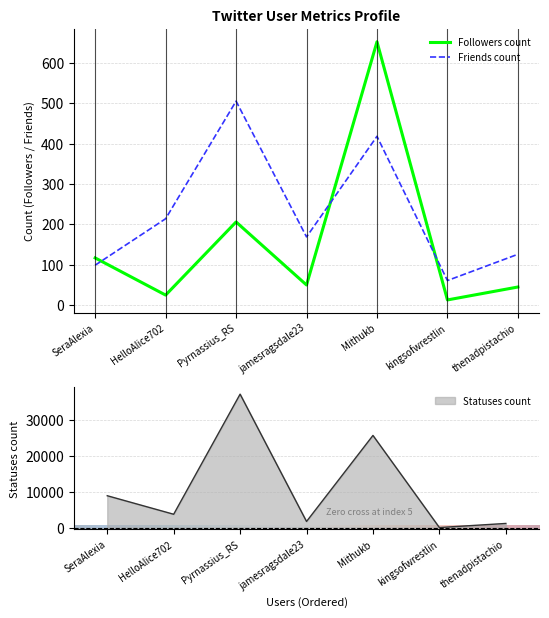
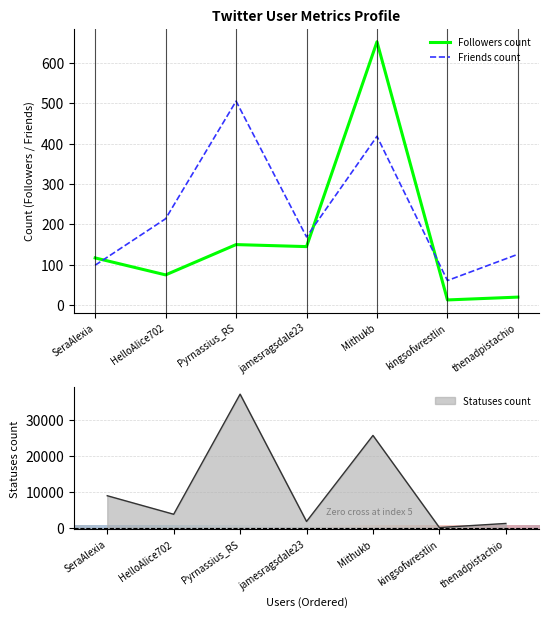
Twitter User Metrics Profile, Followers count, HelloAlice702: 30 -> 80
Twitter User Metrics Profile, Followers count, Pyrnassius_RS: 210 -> 150
Twitter User Metrics Profile, Followers count, jamesragsdale23: 50 -> 150
Twitter User Metrics Profile, Followers count, thenadpistachio: 50 -> 20
